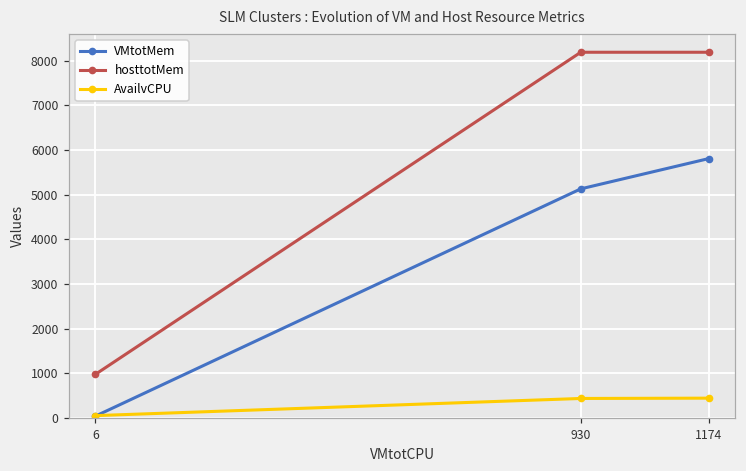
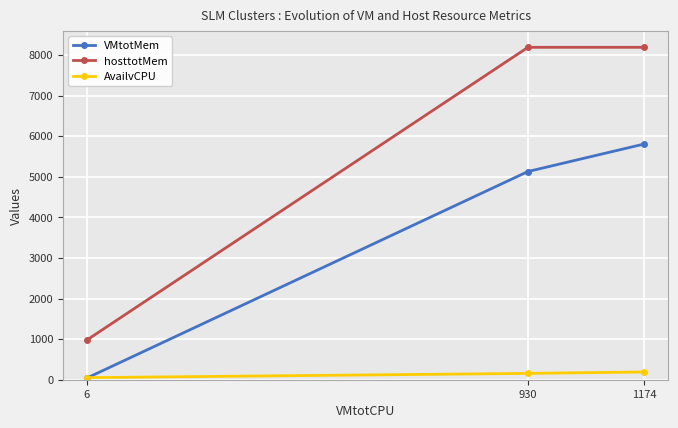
AvailvCPU, 930: 400 -> 200
AvailvCPU, 1174: 400 -> 200
